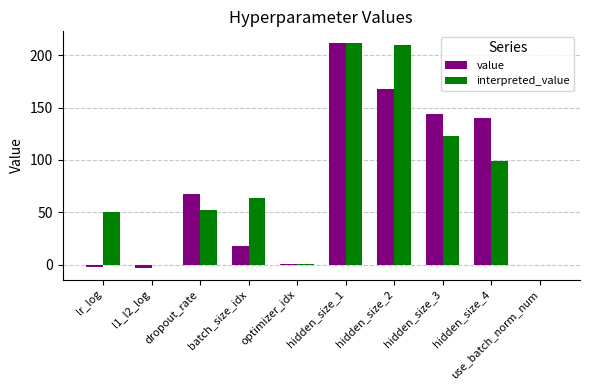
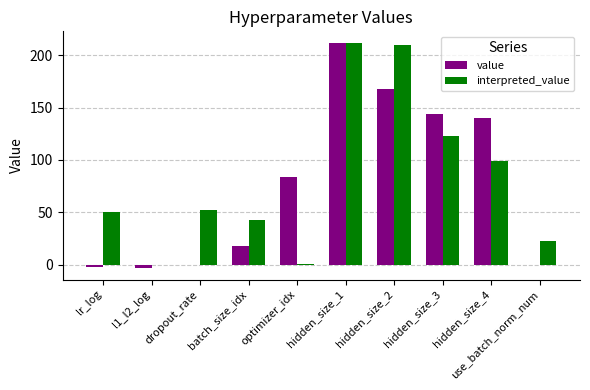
value, dropout_rate: 67 -> 0
interpreted_value, batch_size_idx: 64 -> 43
value, optimizer_idx: 1 -> 83
interpreted_value, use_batch_norm_num: 0 -> 23
